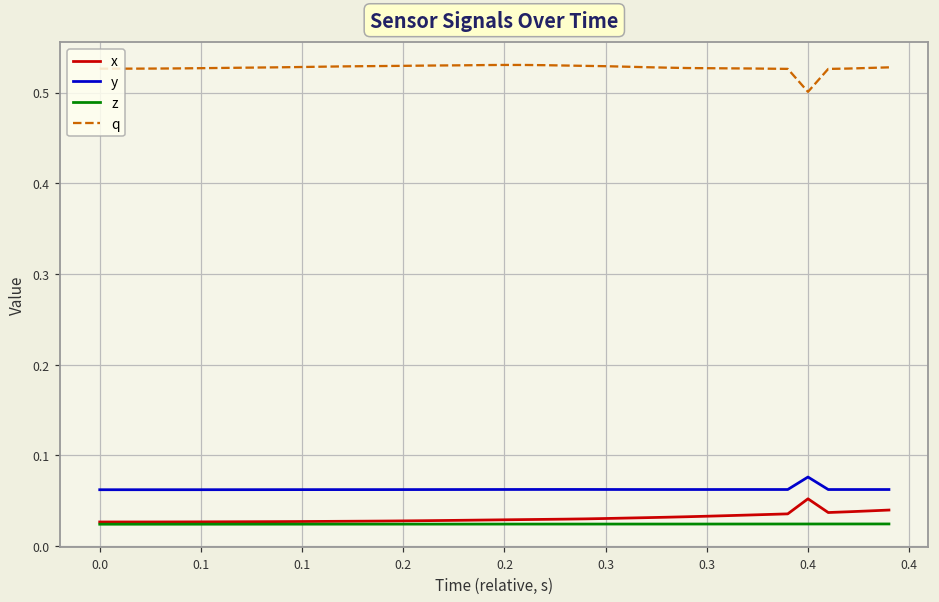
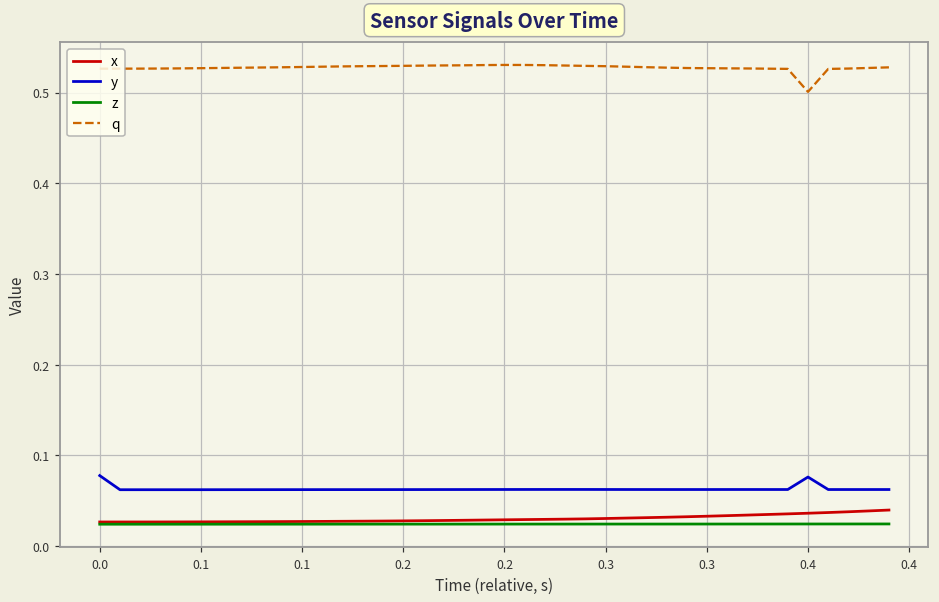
y, 0.0: 0.06 -> 0.08
x, 0.4: 0.05 -> 0.04
